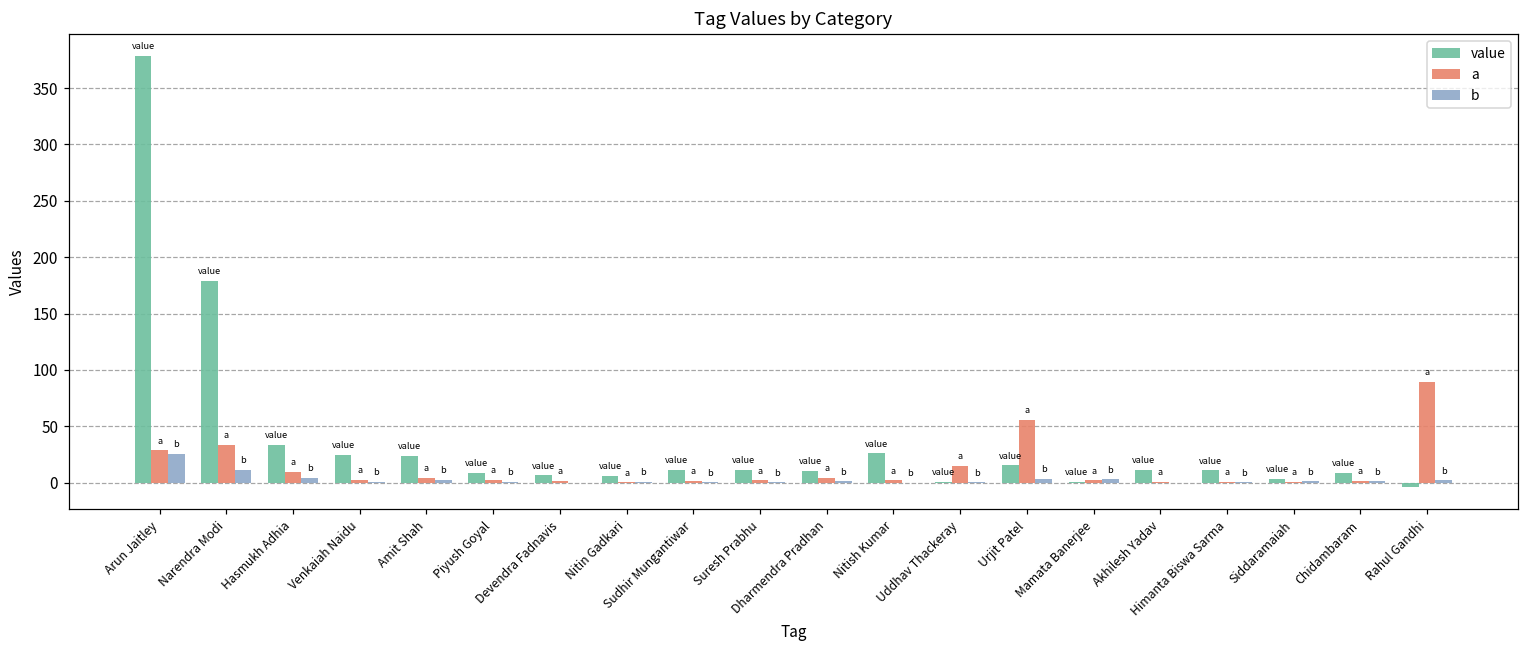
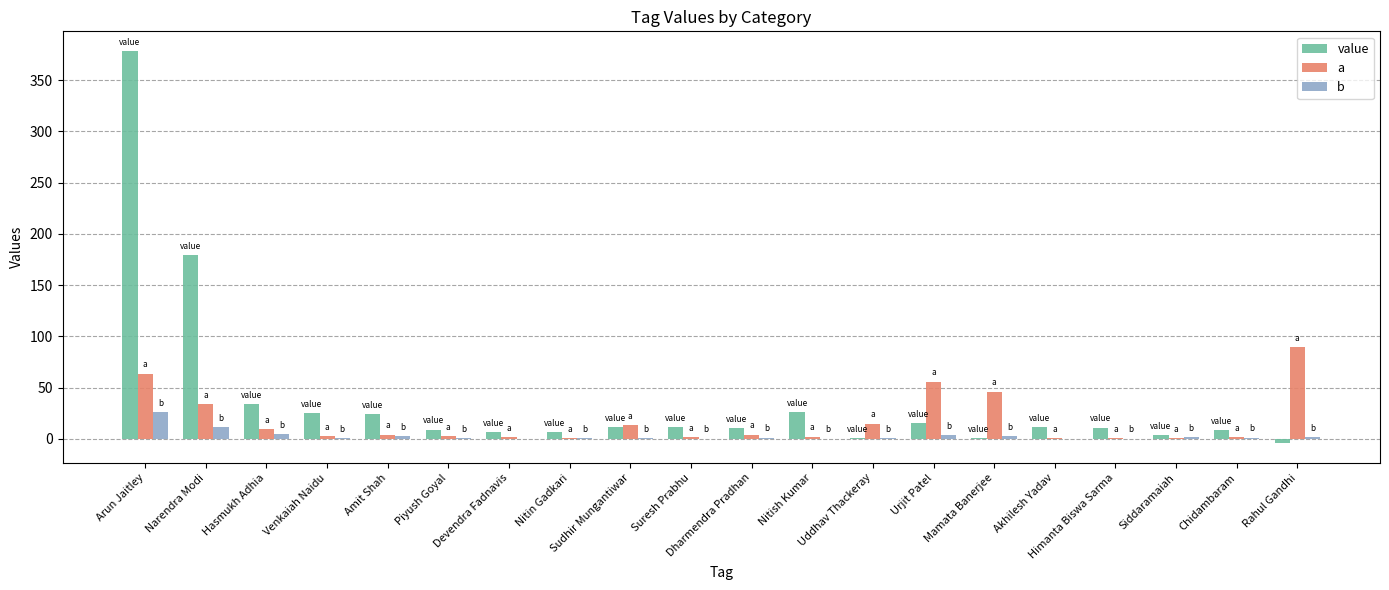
a, Arun Jaitley: 29 -> 64
a, Sudhir Mungantiwar: 2 -> 13
a, Mamata Banerjee: 2 -> 46
